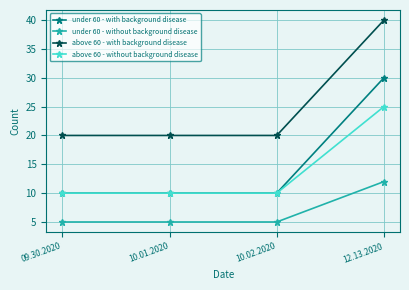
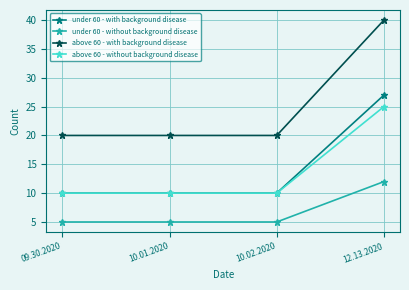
under 60 - with background disease, 12.13.2020: 30 -> 27
